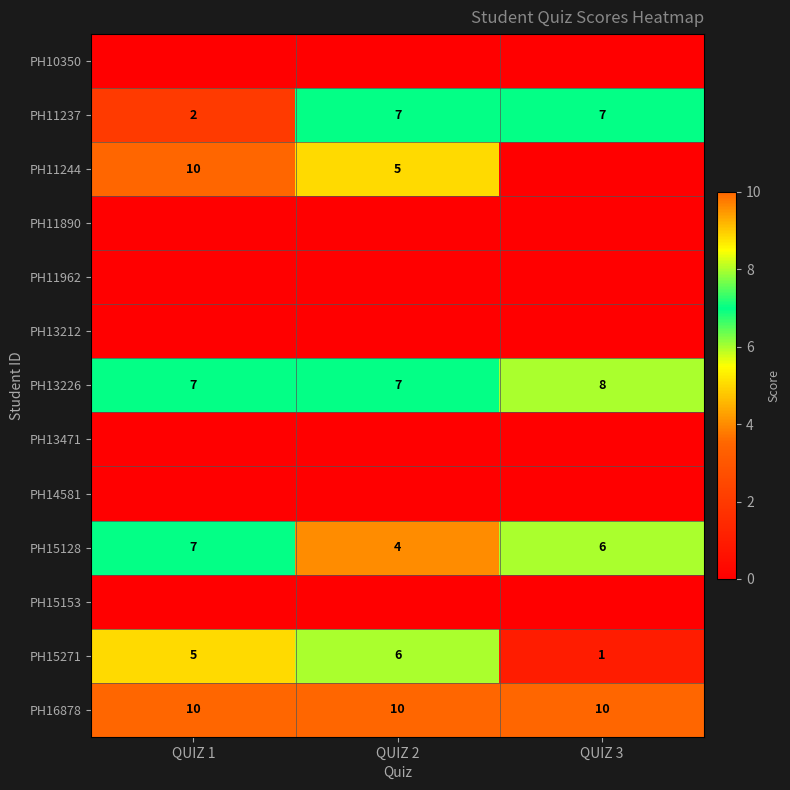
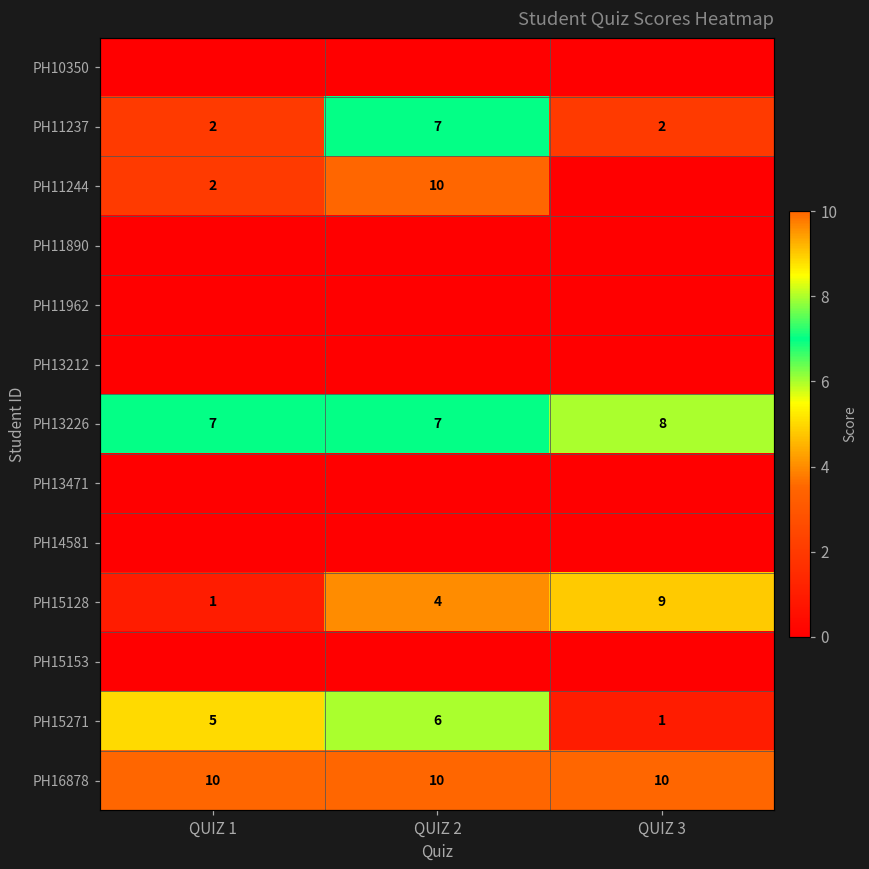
PH11237, QUIZ 3: 7 -> 2
PH11244, QUIZ 1: 10 -> 2
PH11244, QUIZ 2: 5 -> 10
PH15128, QUIZ 1: 7 -> 1
PH15128, QUIZ 3: 6 -> 9
